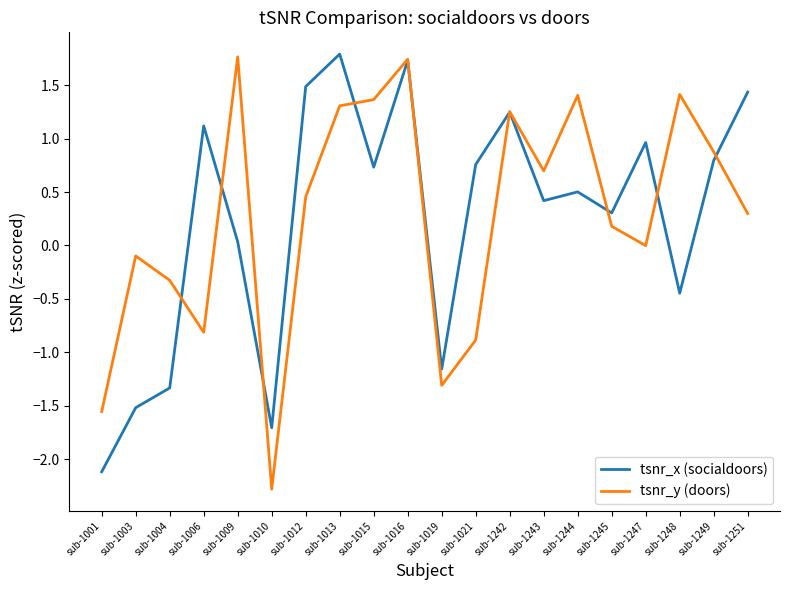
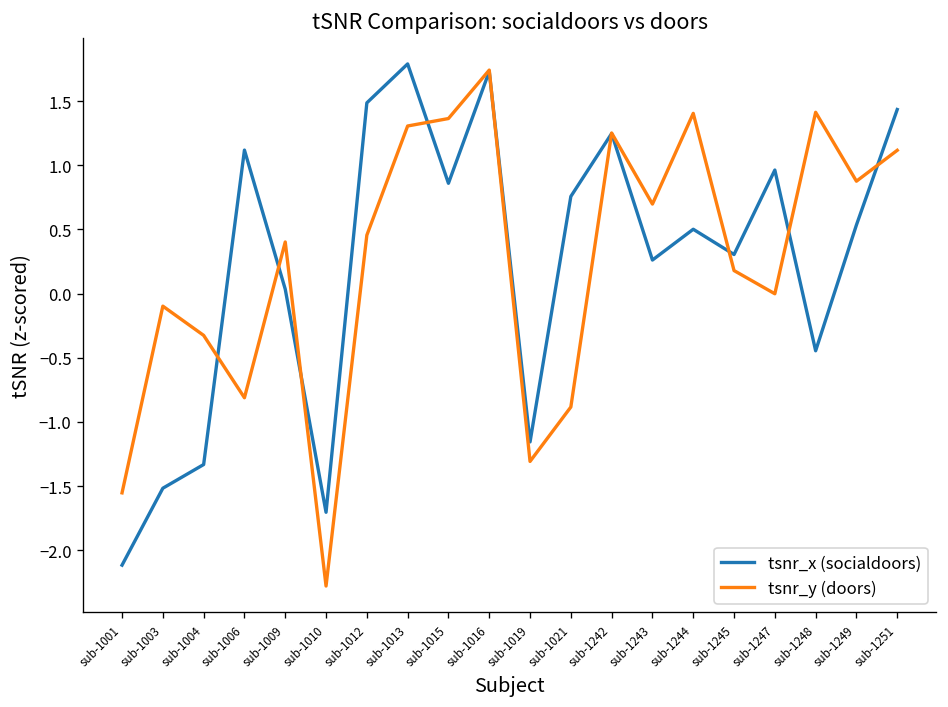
tsnr_y (doors), sub-1009: 1.76 -> 0.40
tsnr_x (socialdoors), sub-1015: 0.73 -> 0.86
tsnr_x (socialdoors), sub-1243: 0.42 -> 0.26
tsnr_x (socialdoors), sub-1249: 0.79 -> 0.53
tsnr_y (doors), sub-1251: 0.30 -> 1.12
